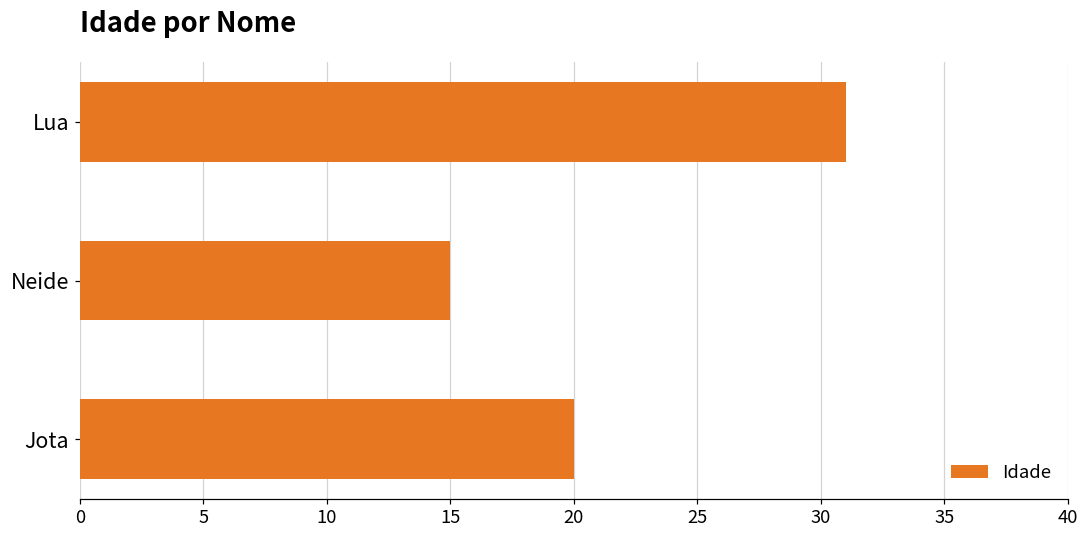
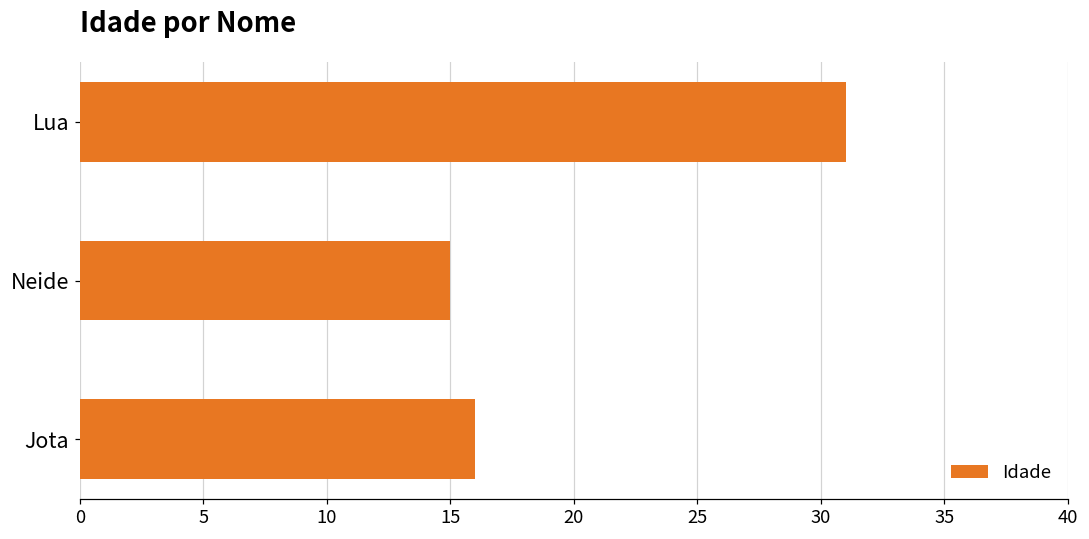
Jota: 20 -> 16
